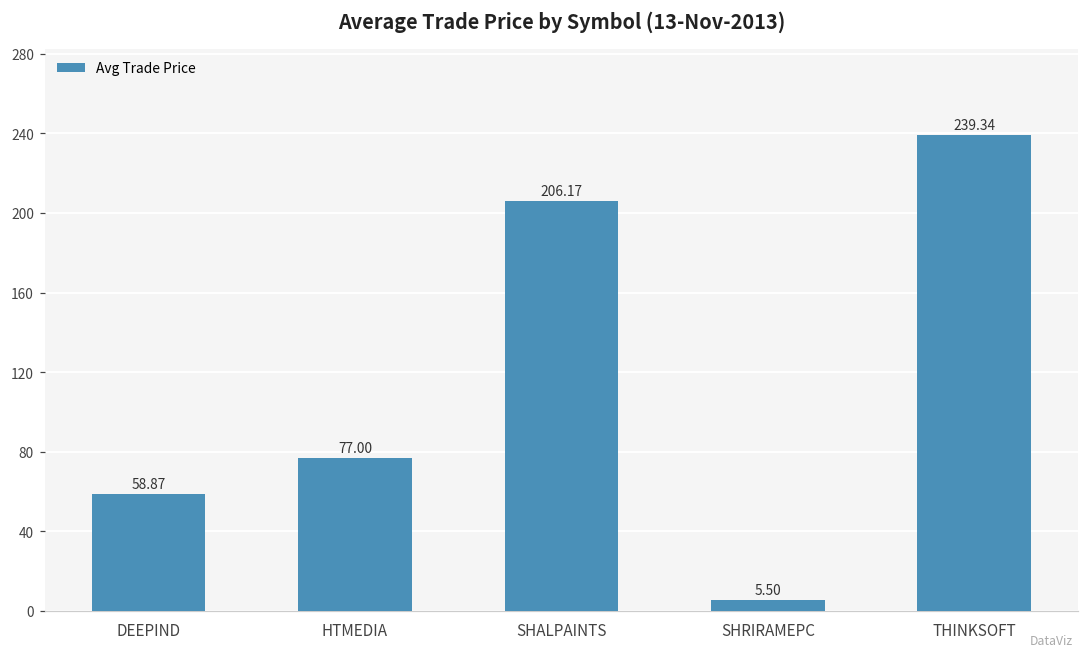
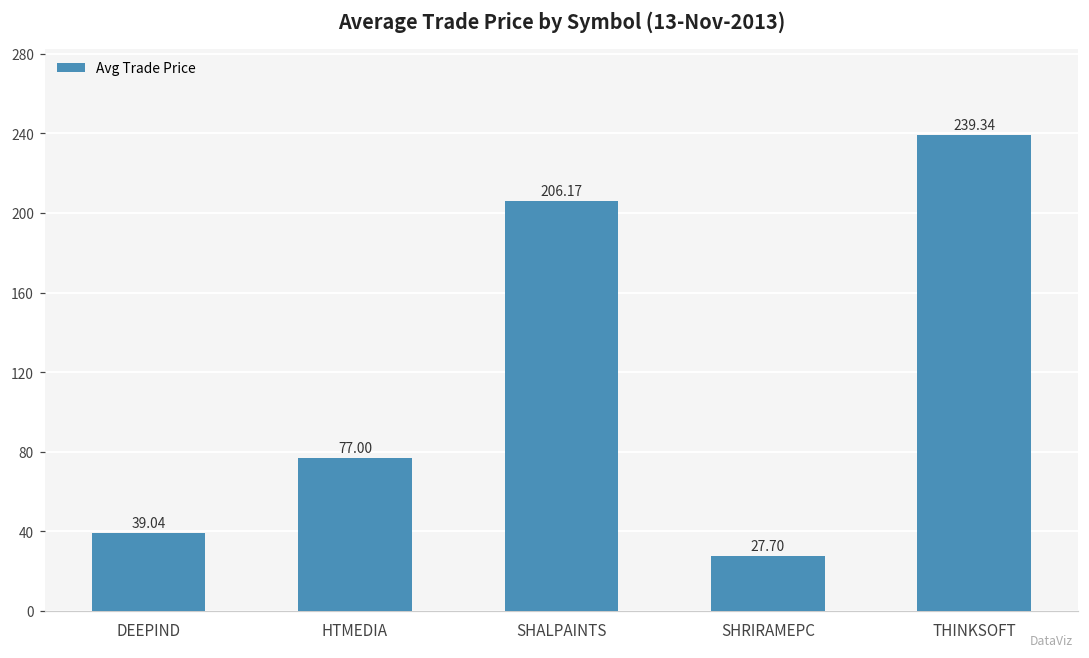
DEEPIND: 58.87 -> 39.04
SHRIRAMEPC: 5.50 -> 27.70
